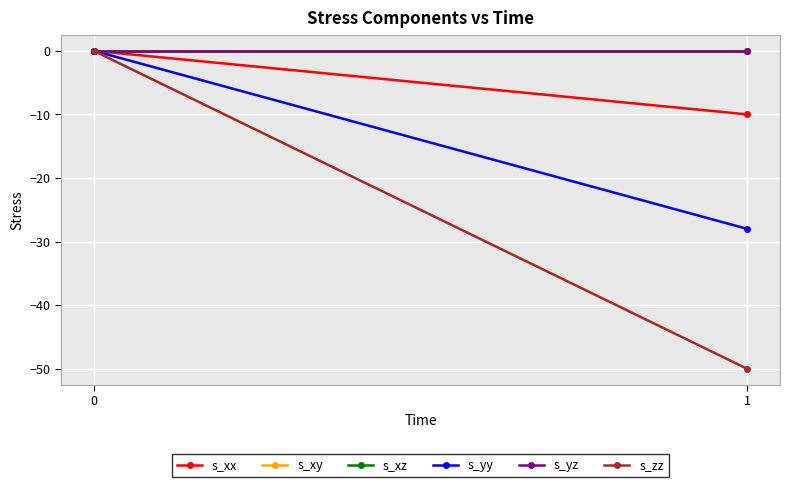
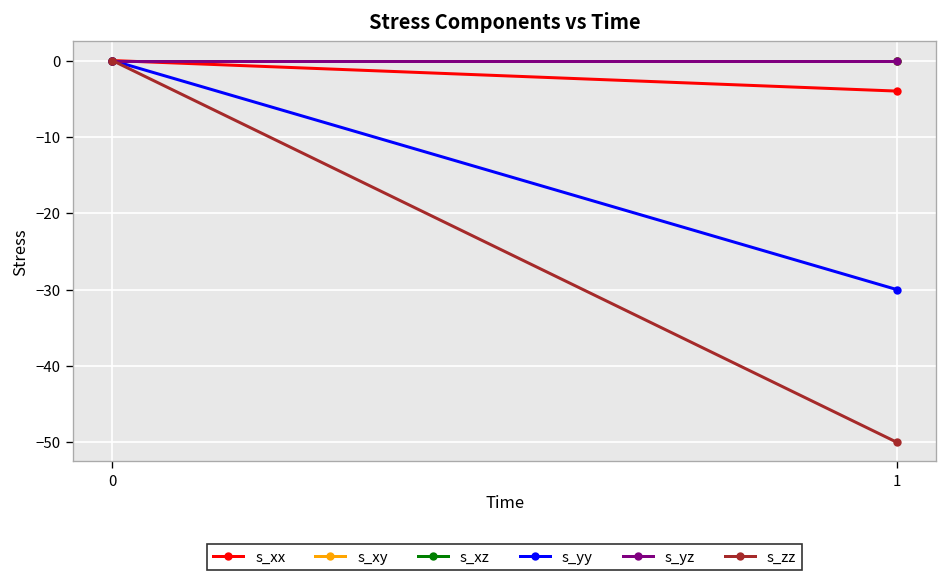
s_xx, 1: -10 -> -4
s_yy, 1: -28 -> -30
